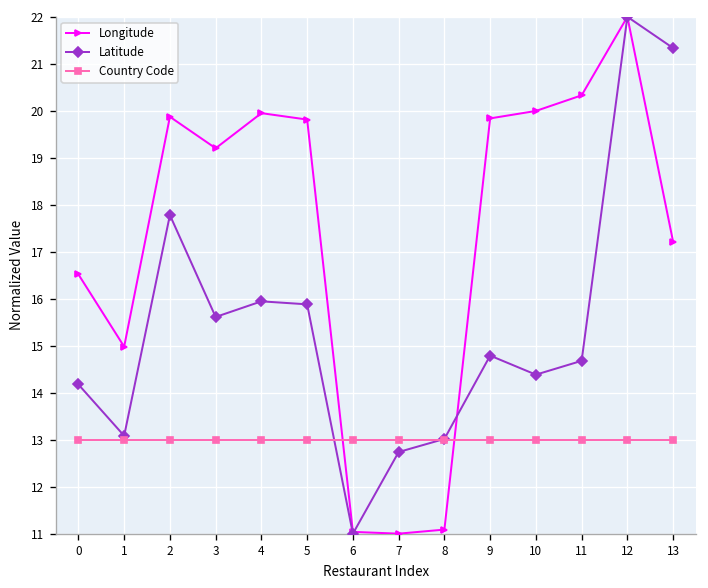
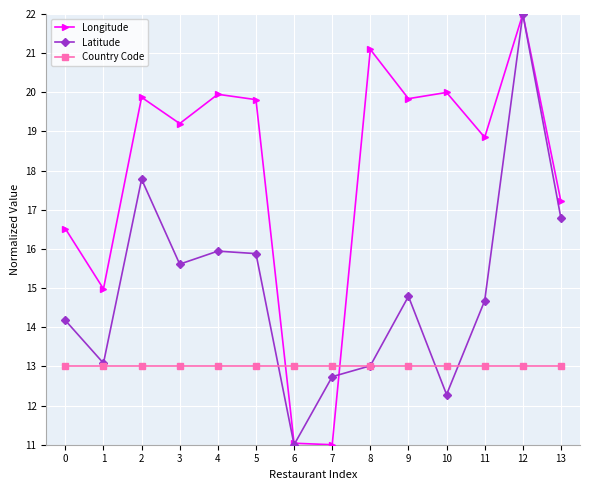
Longitude, 8: 11.1 -> 21.1
Latitude, 10: 14.4 -> 12.3
Longitude, 11: 20.3 -> 18.8
Latitude, 13: 21.3 -> 16.8
